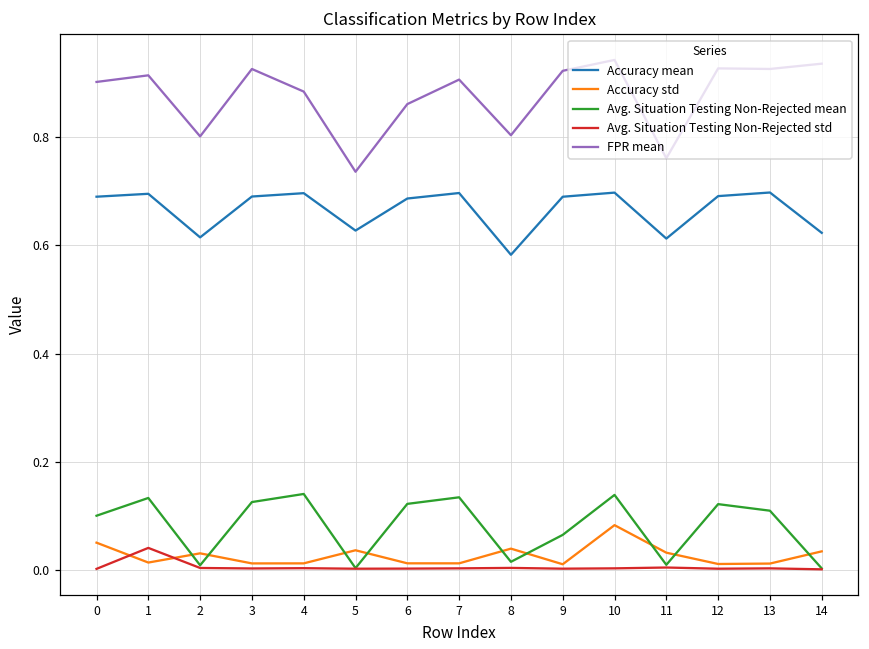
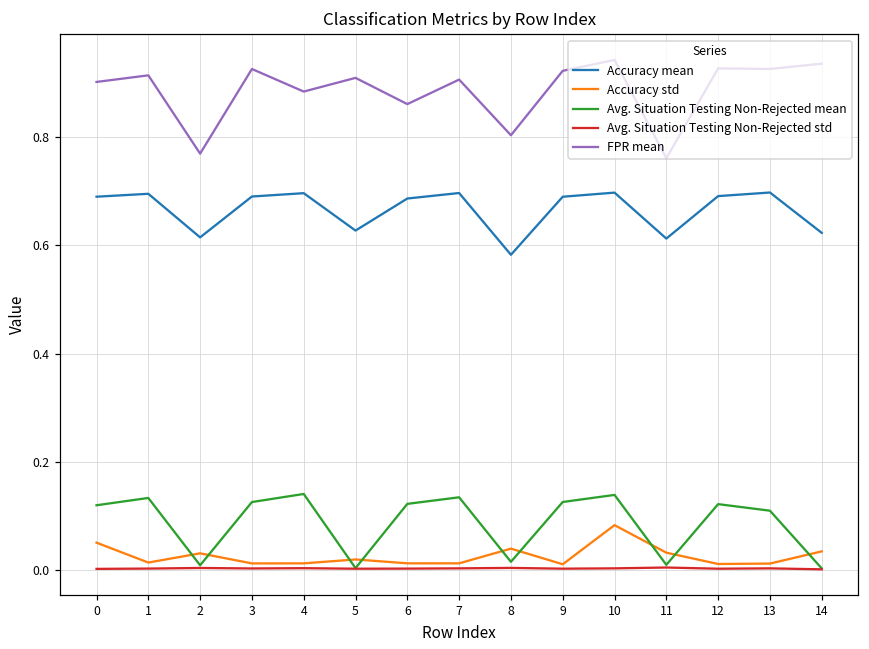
Avg. Situation Testing Non-Rejected mean, 0: 0.10 -> 0.12
Avg. Situation Testing Non-Rejected std, 1: 0.04 -> 0.00
FPR mean, 2: 0.80 -> 0.77
Accuracy std, 5: 0.04 -> 0.02
FPR mean, 5: 0.74 -> 0.91
Avg. Situation Testing Non-Rejected mean, 9: 0.07 -> 0.13
